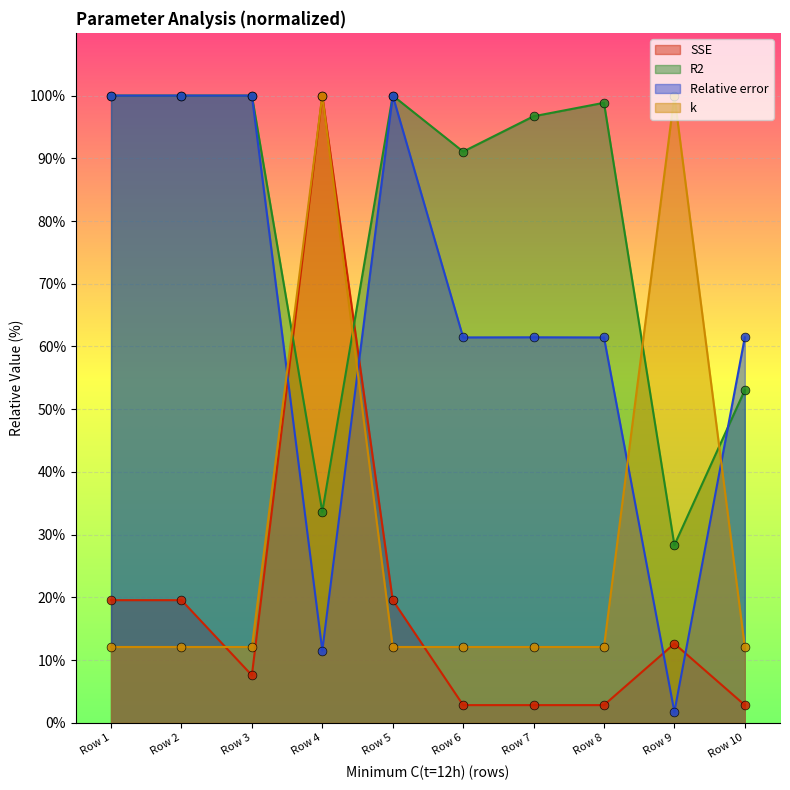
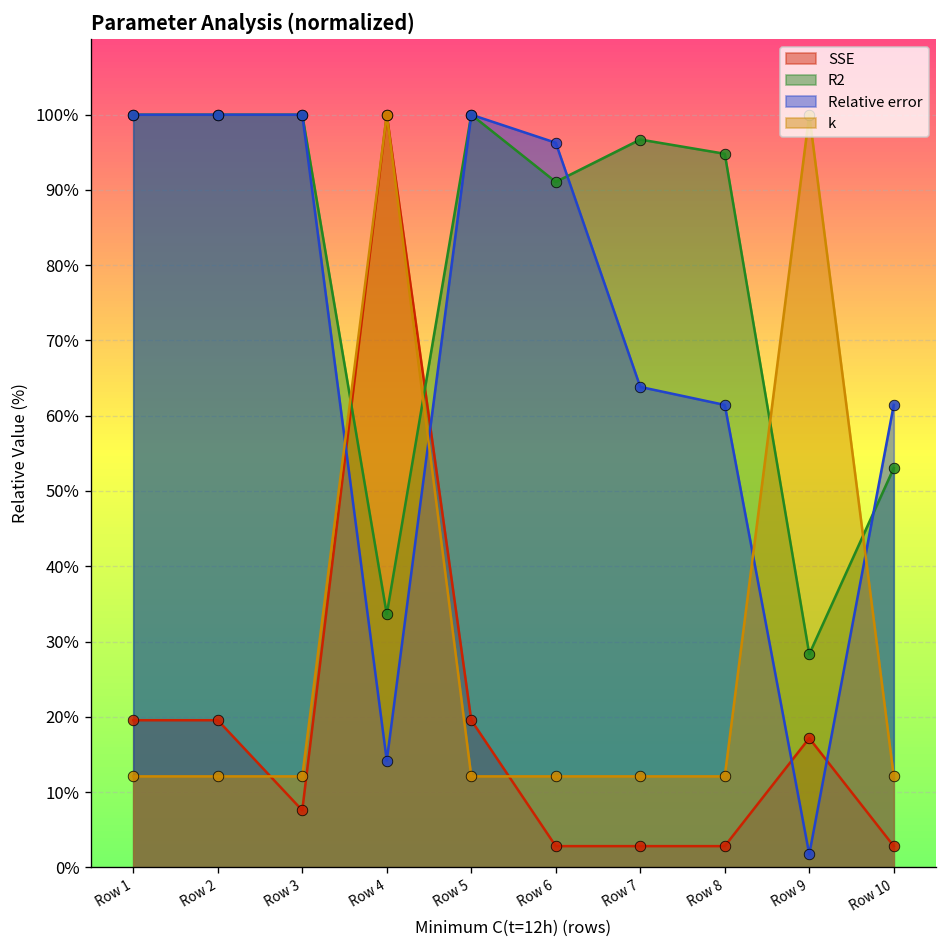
Relative error, Row 4: 12% -> 14%
Relative error, Row 6: 61% -> 96%
Relative error, Row 7: 61% -> 64%
R2, Row 8: 99% -> 95%
SSE, Row 9: 13% -> 17%
